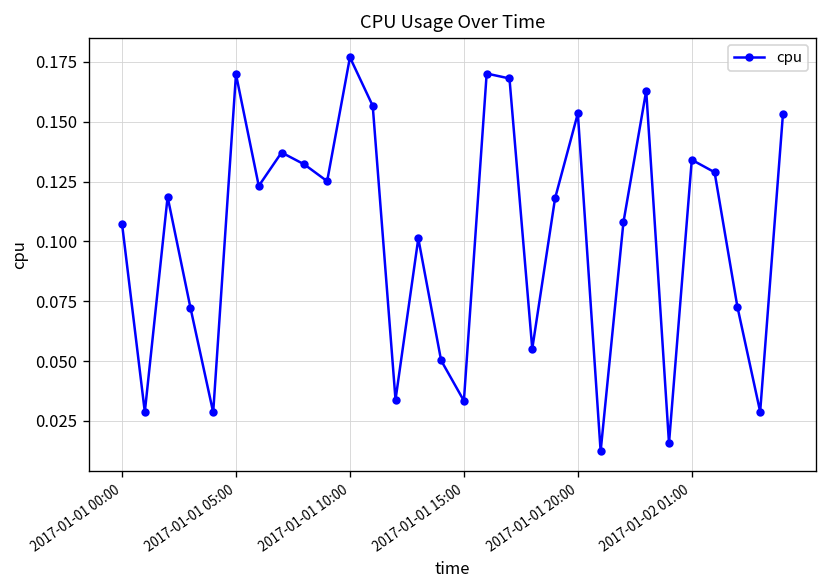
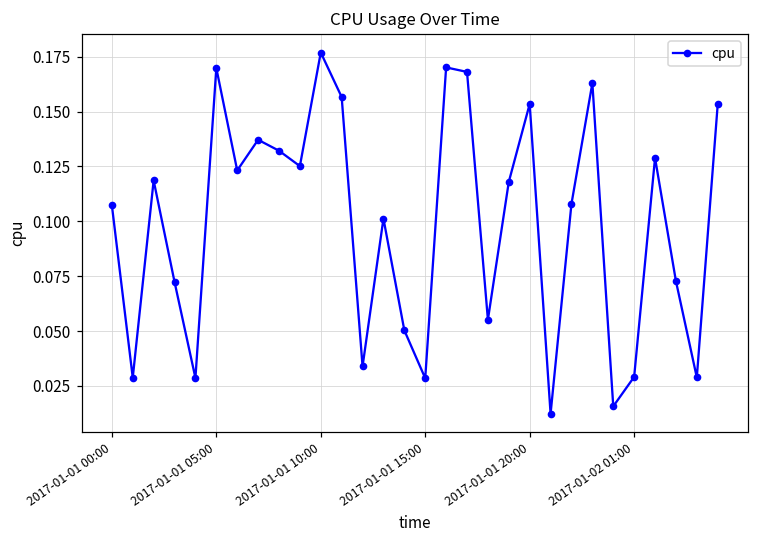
2017-01-01 15:00: 0.033 -> 0.028
2017-01-02 01:00: 0.134 -> 0.029
